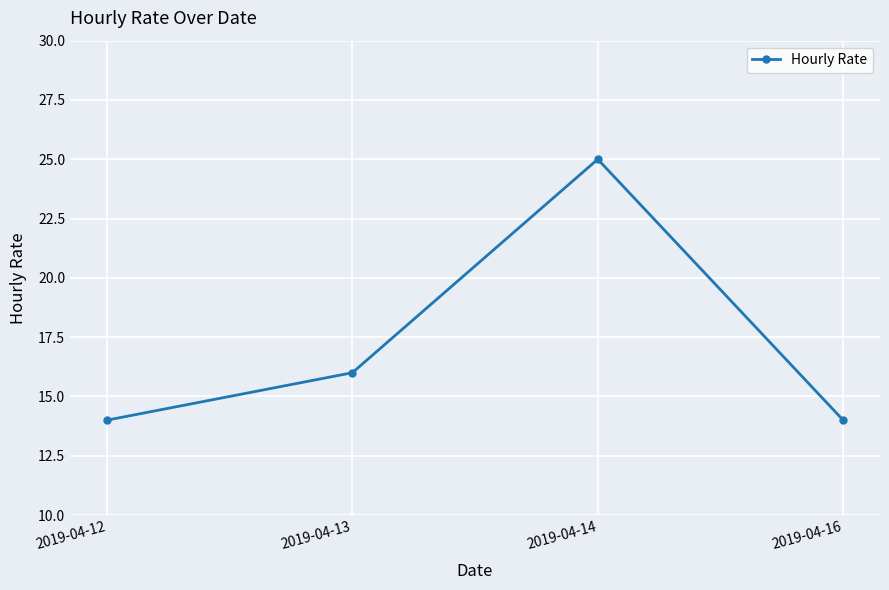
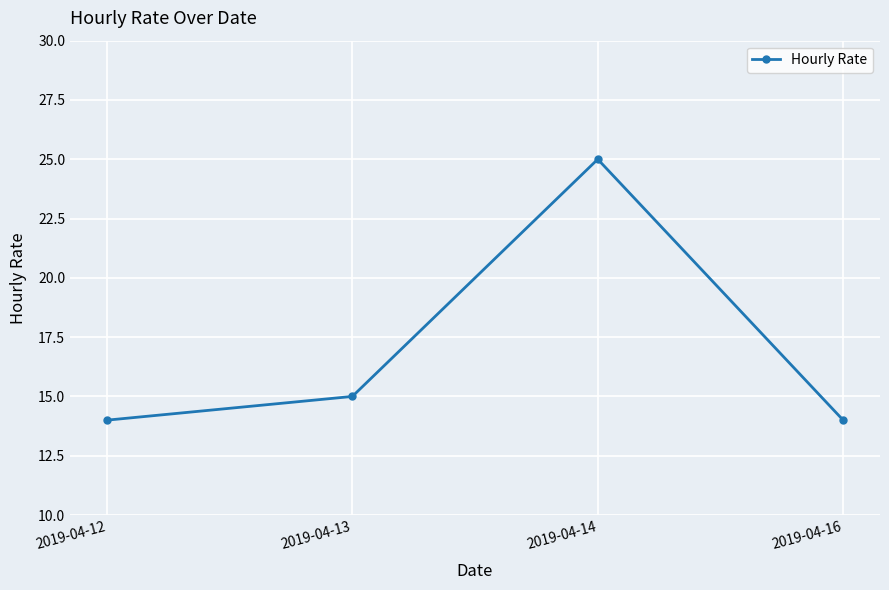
2019-04-13: 16 -> 15
